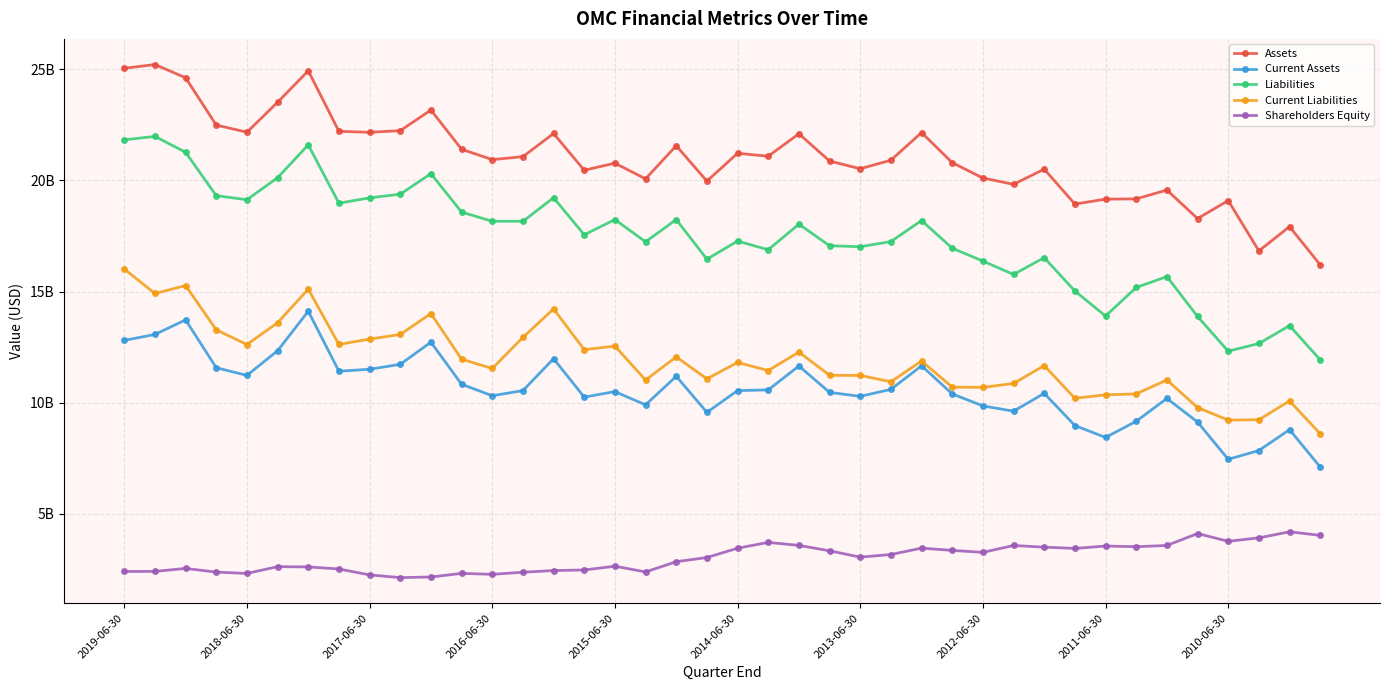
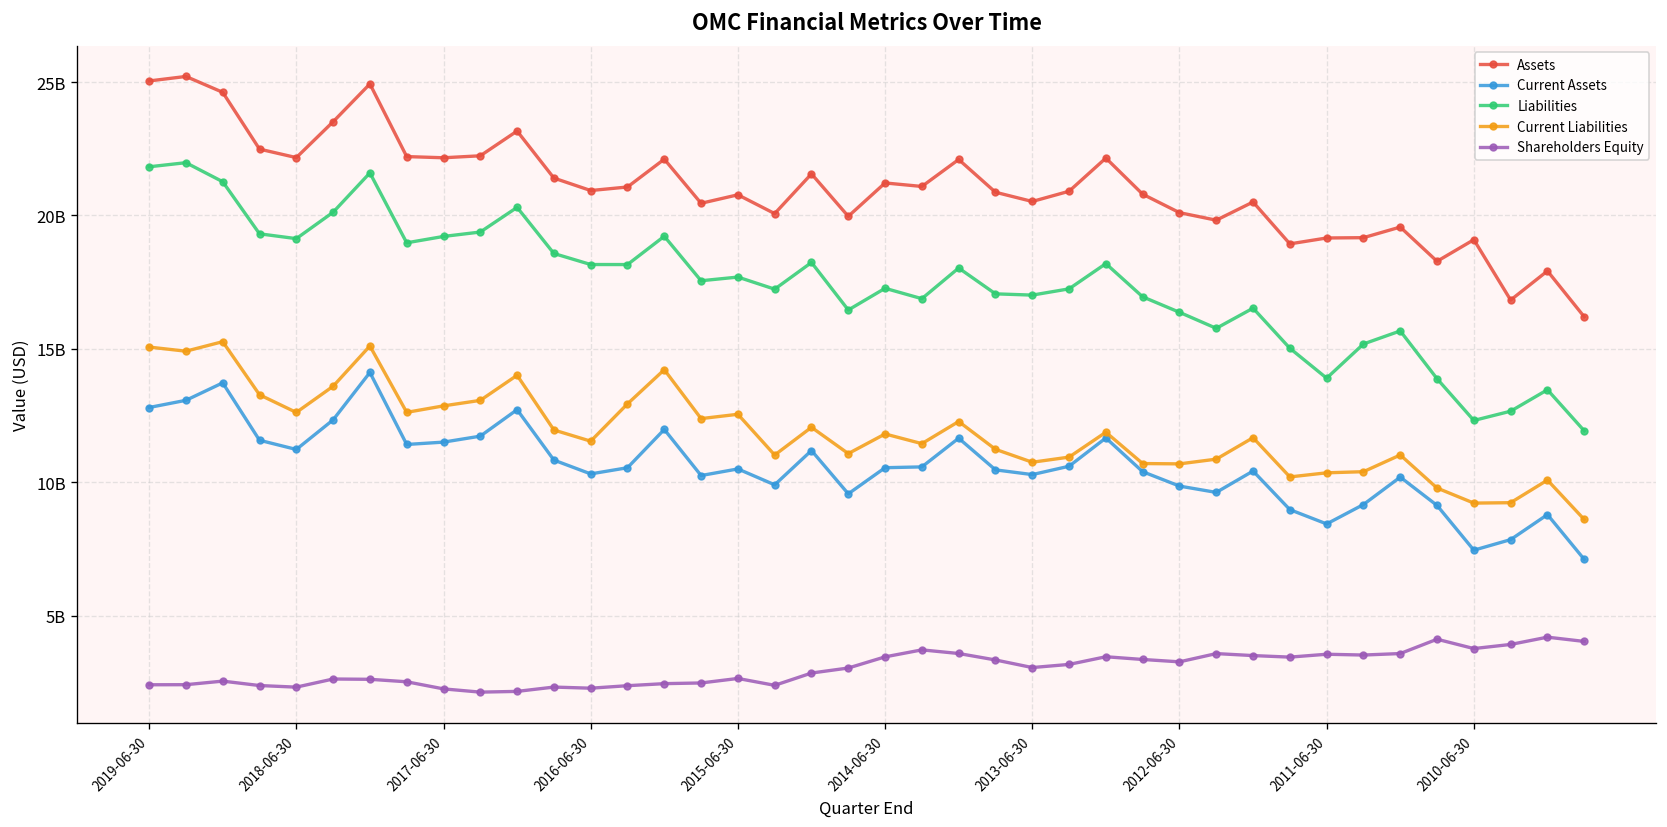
Current Liabilities, 2019-06-30: 16000000000 -> 15100000000
Liabilities, 2015-06-30: 18200000000 -> 17700000000
Current Liabilities, 2013-06-30: 11200000000 -> 10800000000
